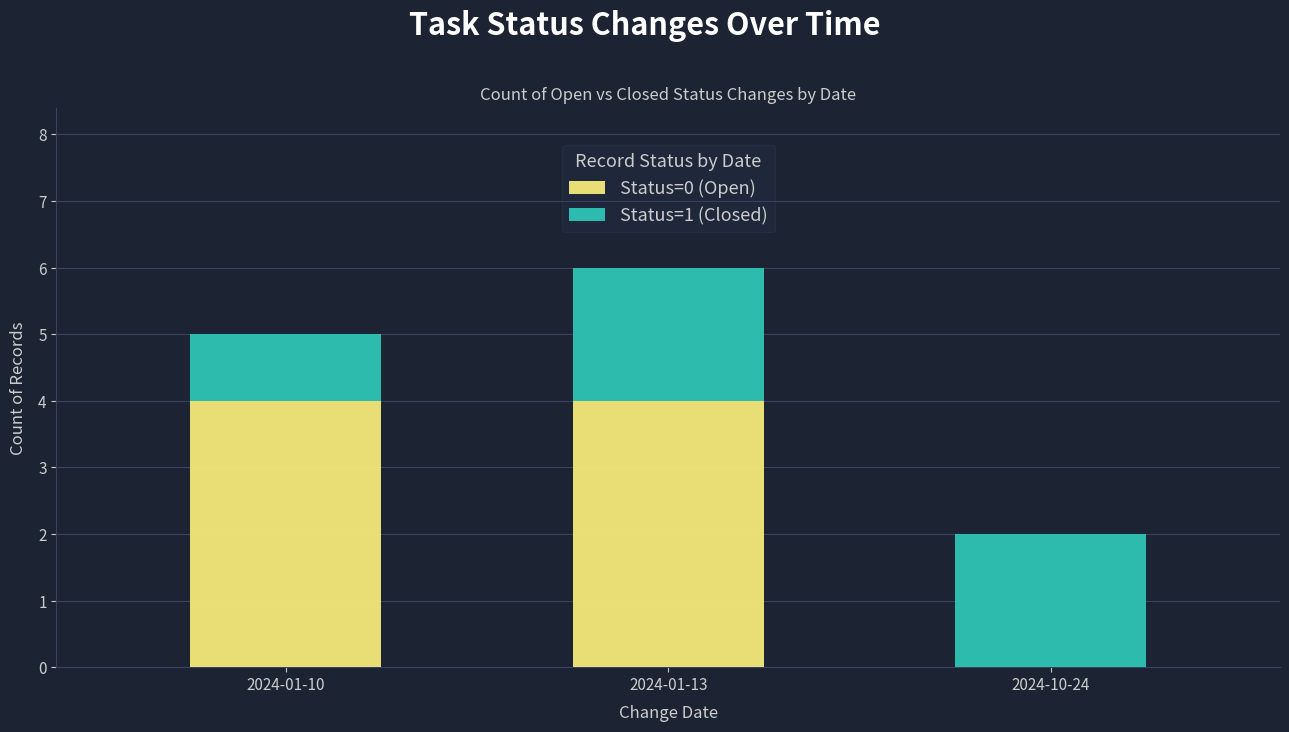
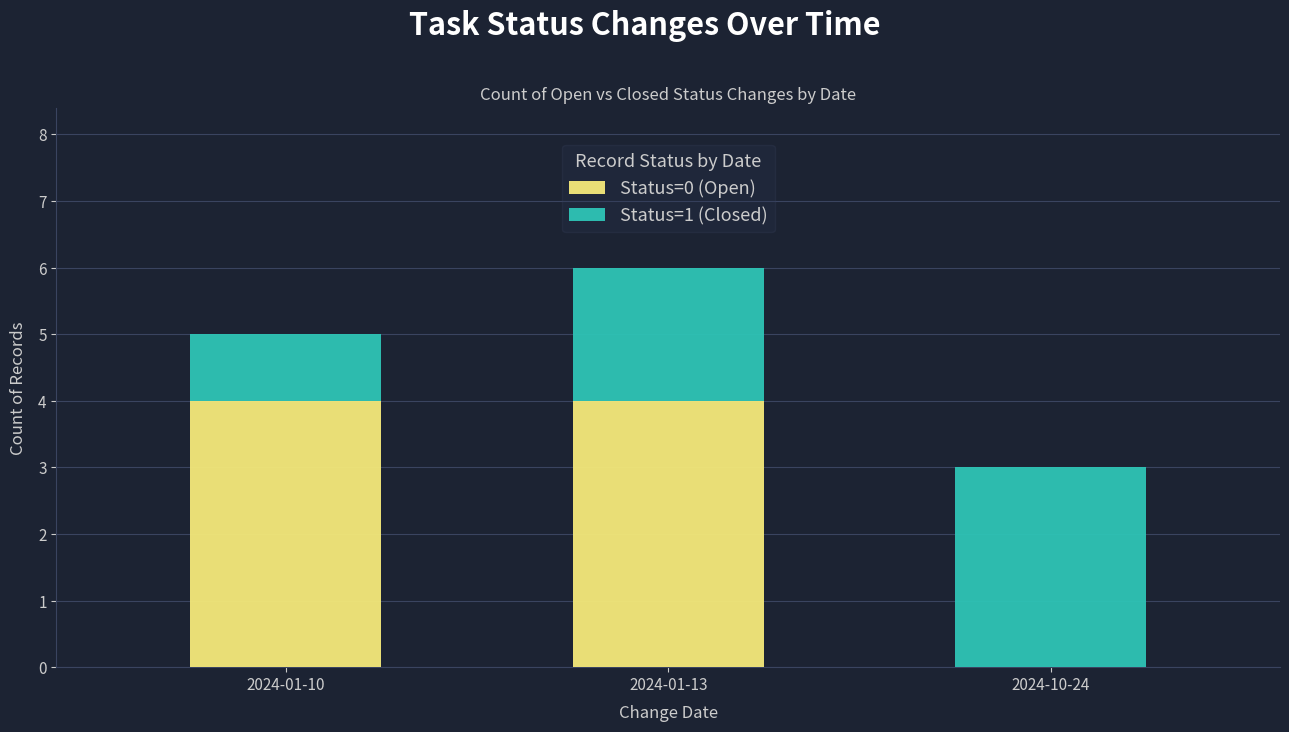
Status=1 (Closed), 2024-10-24: 2 -> 3
